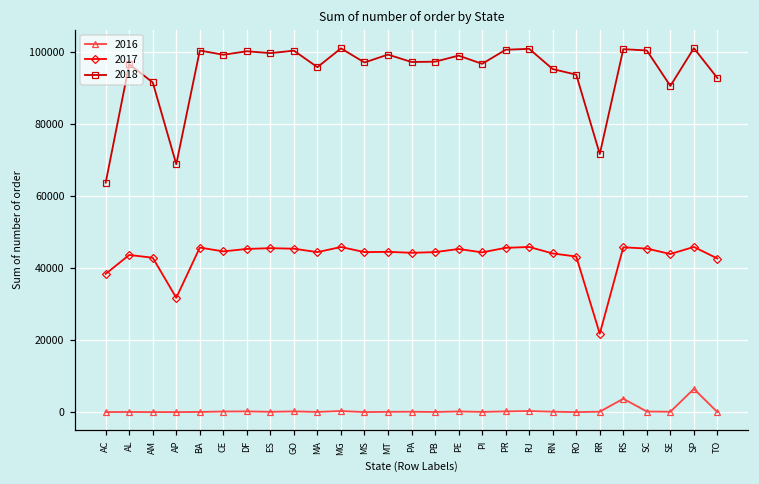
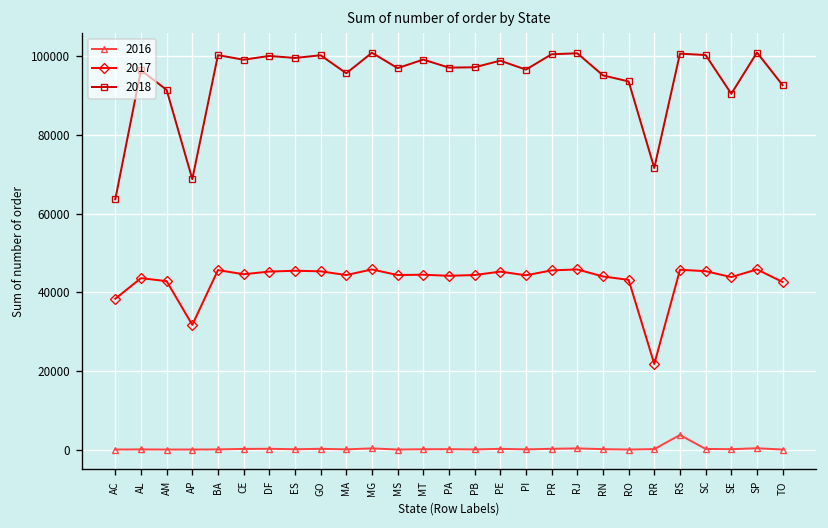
2016, SP: 6000 -> 0
